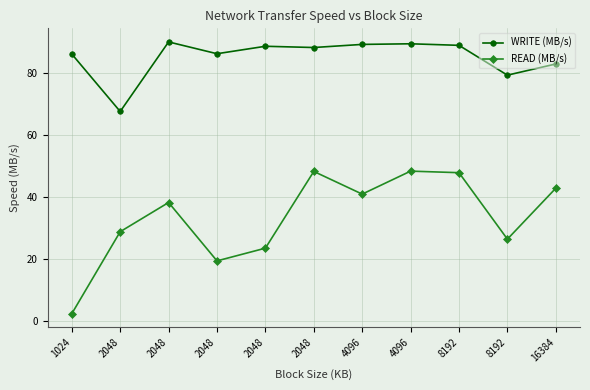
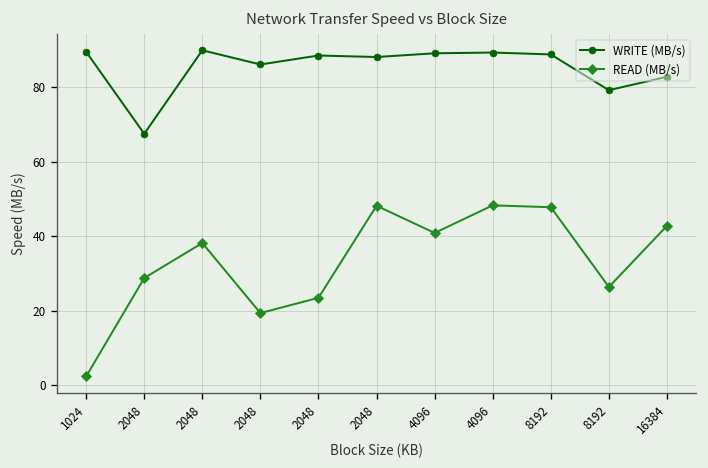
WRITE (MB/s), 1024: 86 -> 90
